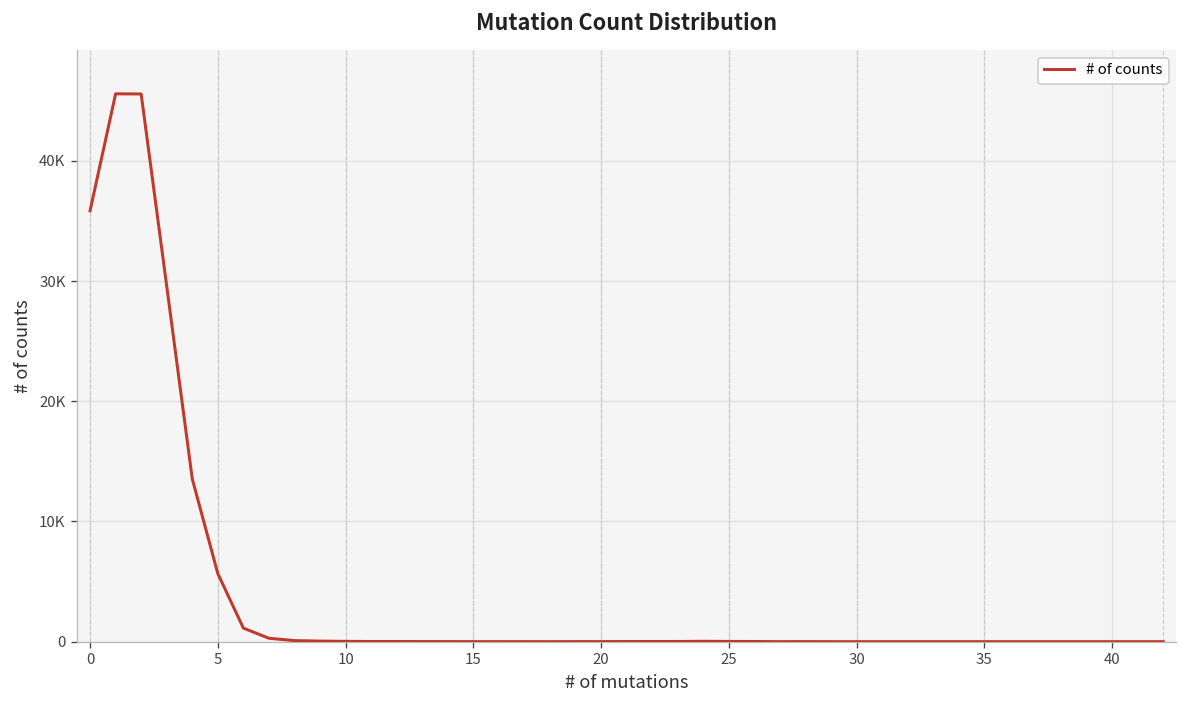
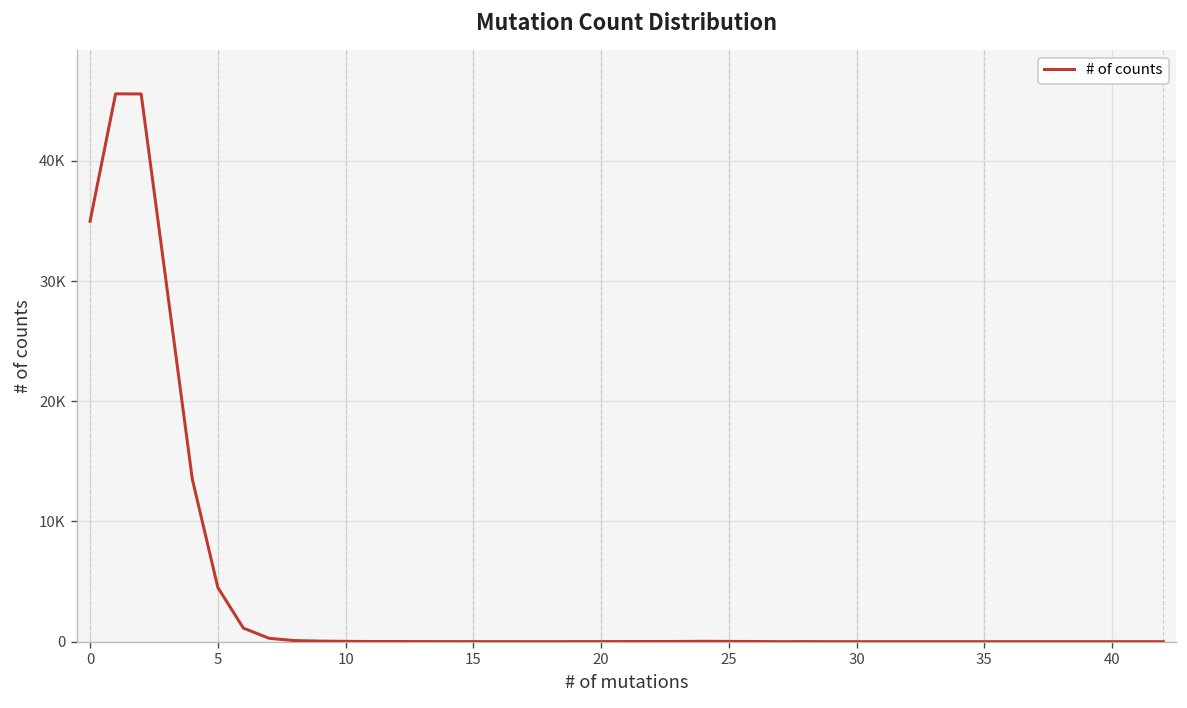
0: 35800 -> 35000
5: 5700 -> 4500
